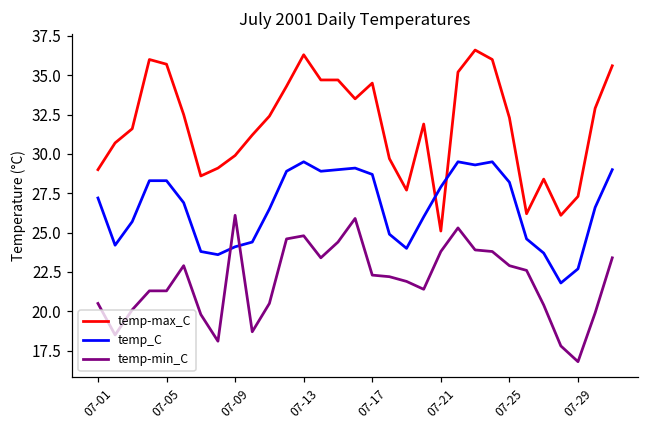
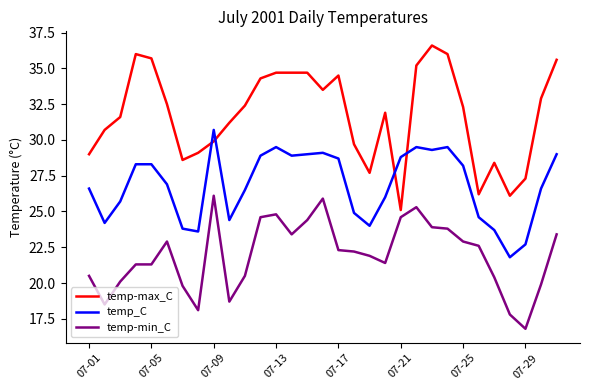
temp_C, 07-01: 27.2 -> 26.6
temp_C, 07-09: 24.1 -> 30.7
temp-max_C, 07-13: 36.3 -> 34.7
temp_C, 07-21: 27.9 -> 28.8
temp-min_C, 07-21: 23.8 -> 24.6
